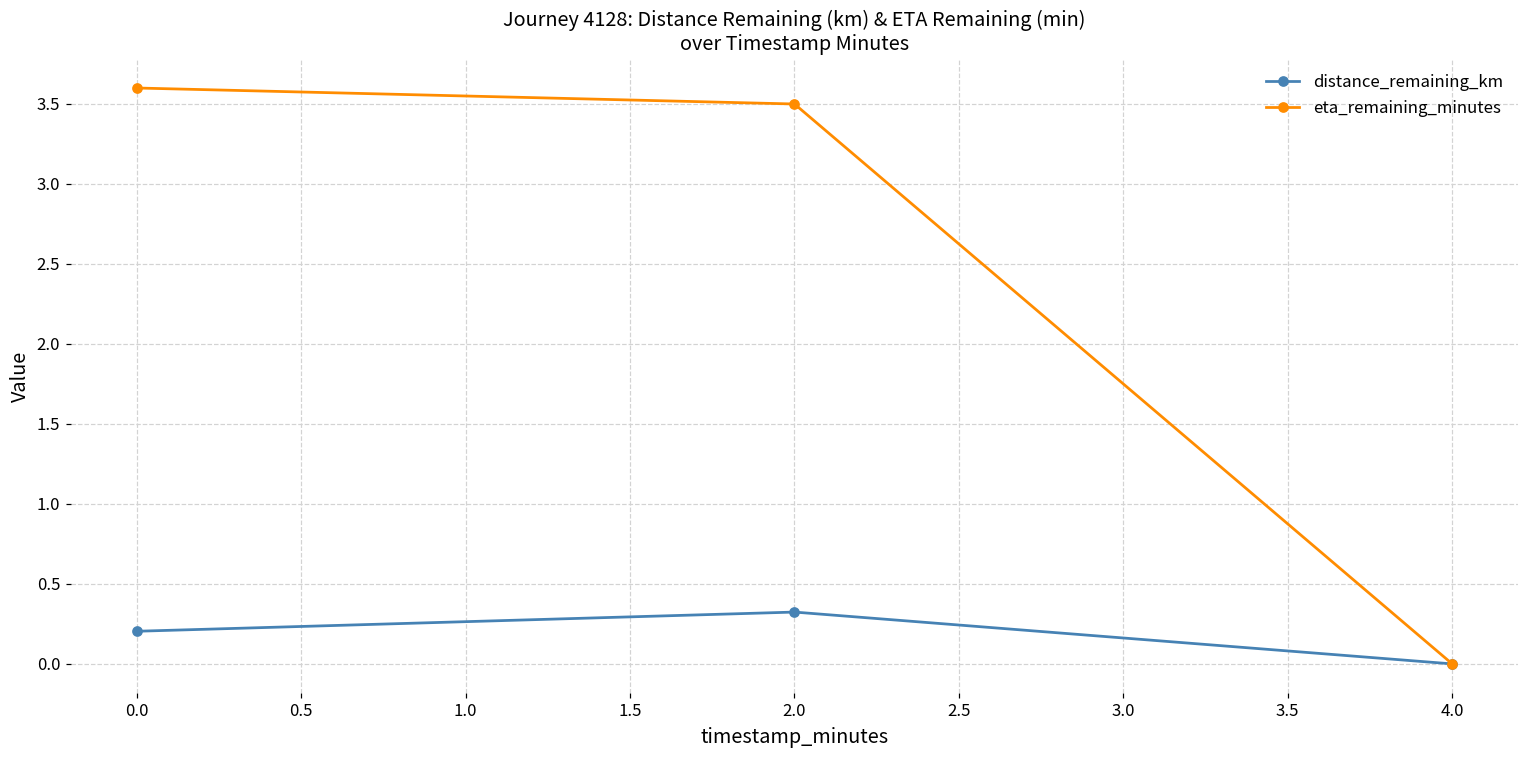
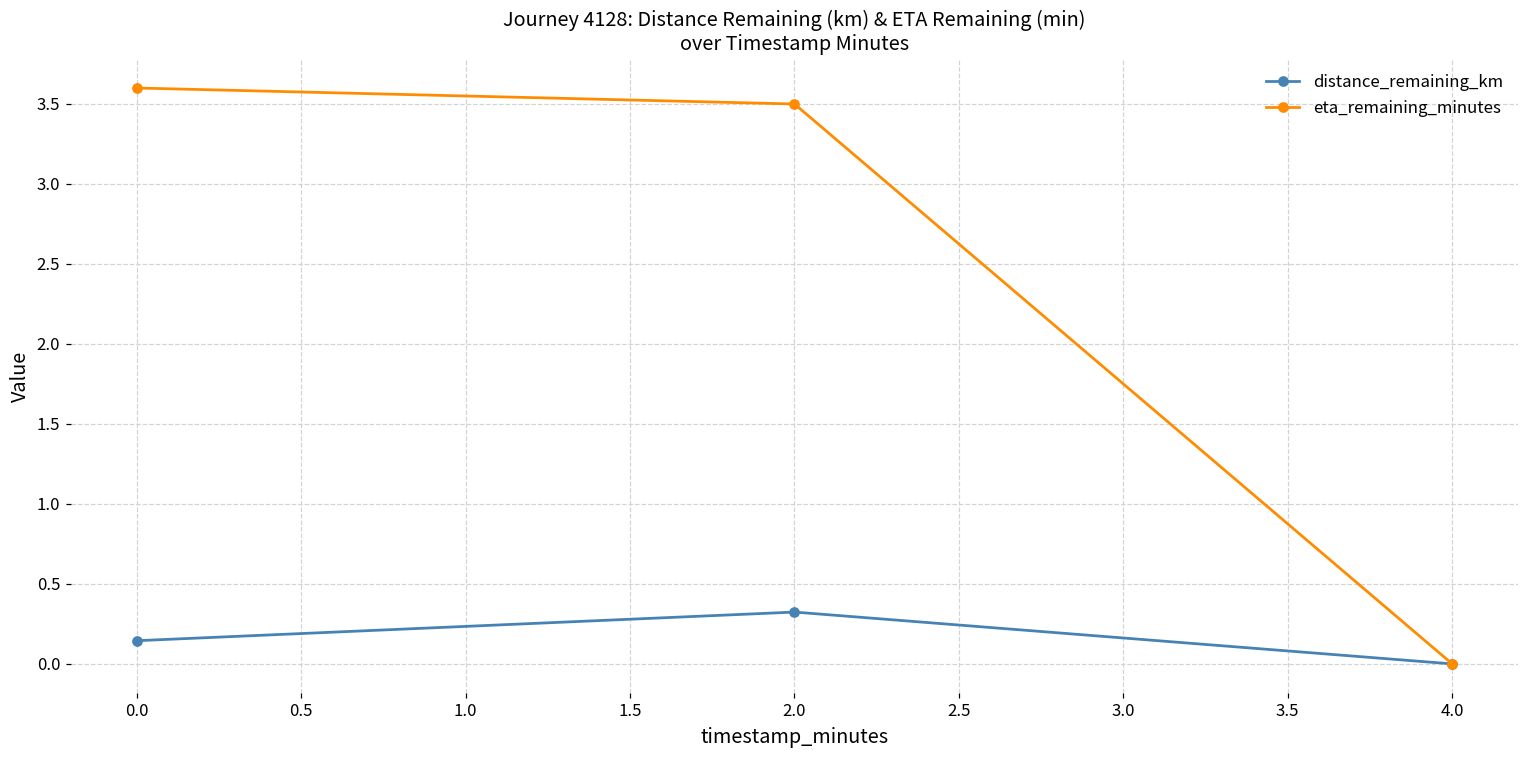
distance_remaining_km, 0.0: 0.20 -> 0.15
